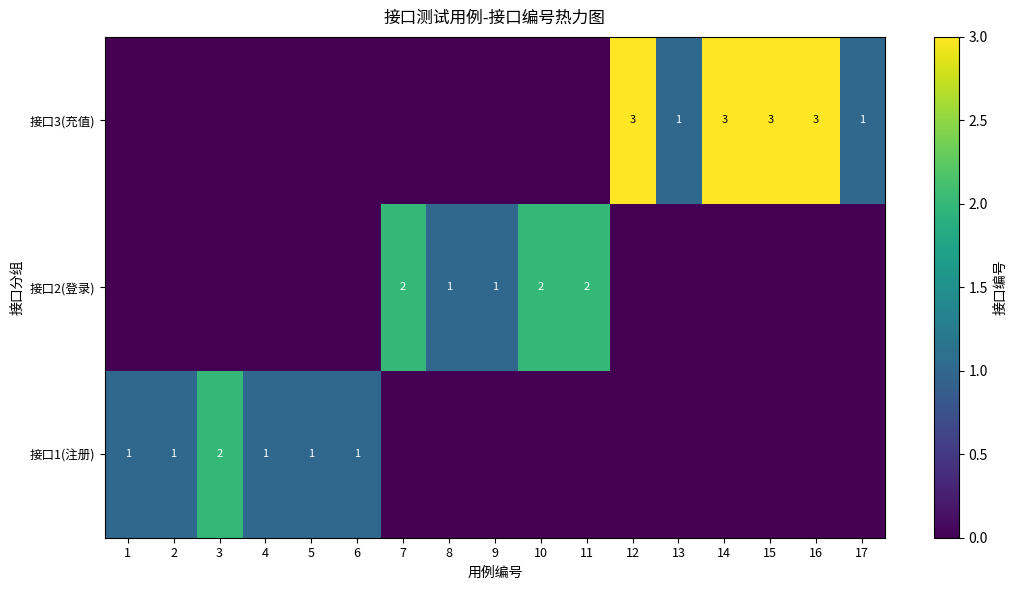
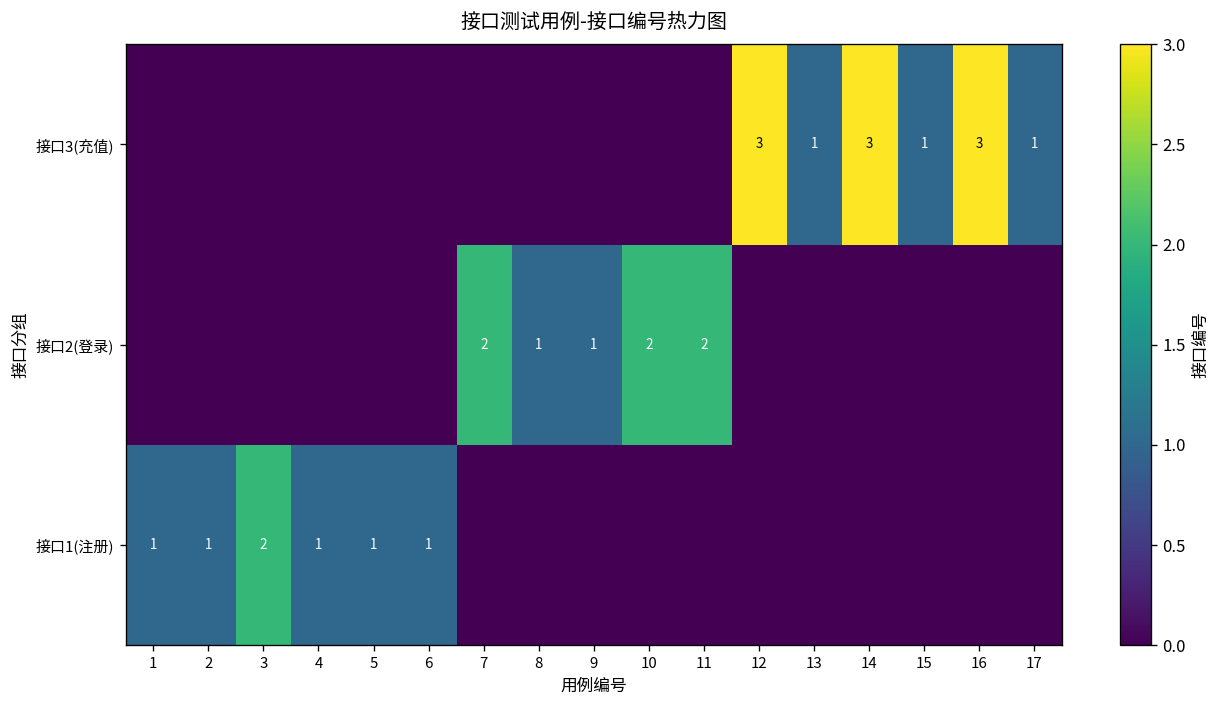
接口3(充值), 15: 3 -> 1
